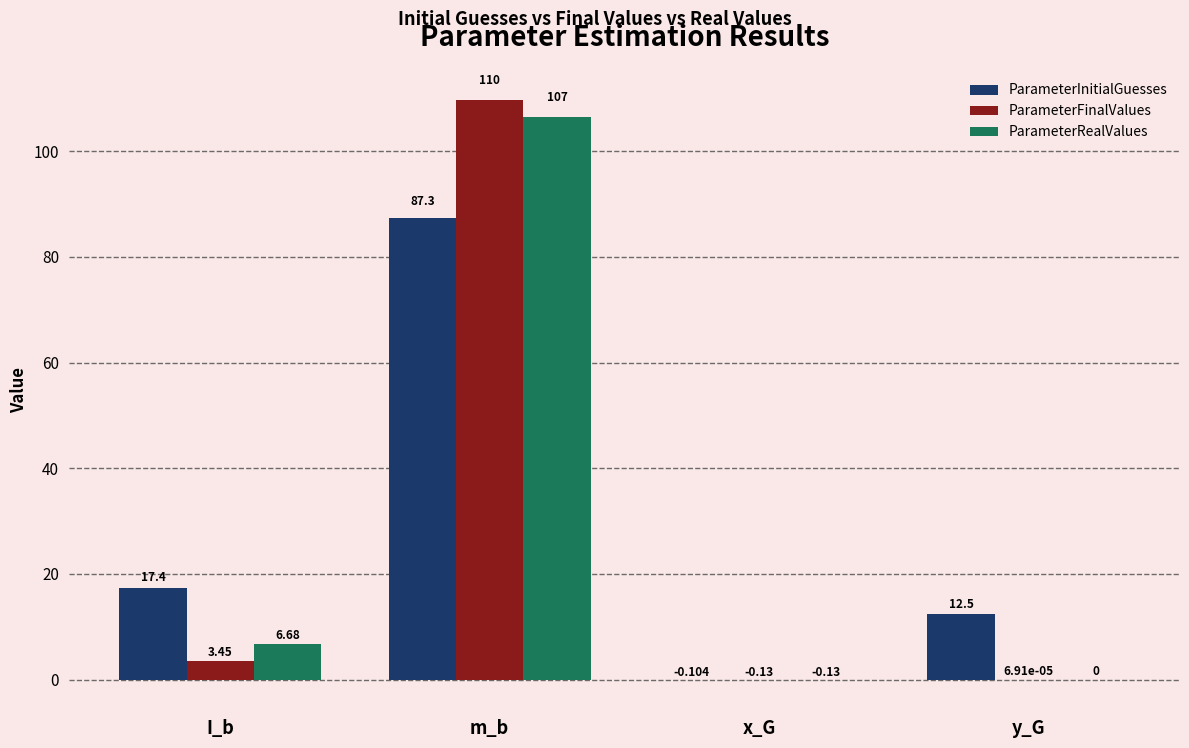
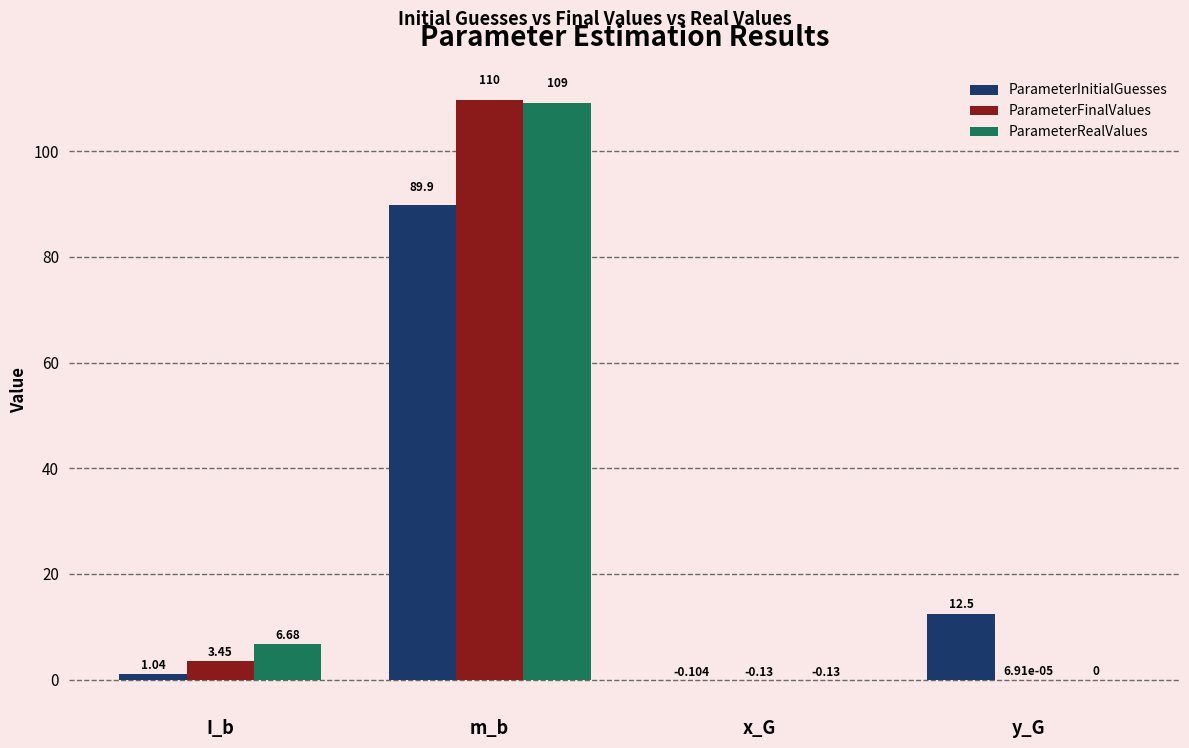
ParameterInitialGuesses, I_b: 17.4 -> 1.04
ParameterInitialGuesses, m_b: 87.3 -> 89.9
ParameterRealValues, m_b: 107 -> 109
